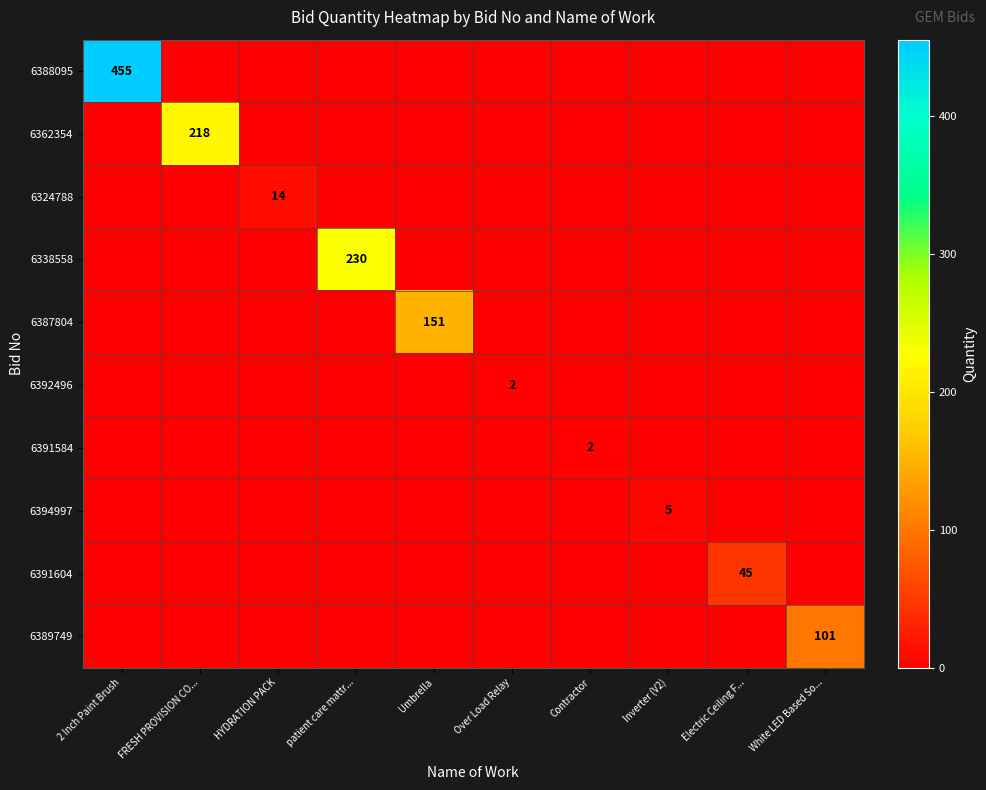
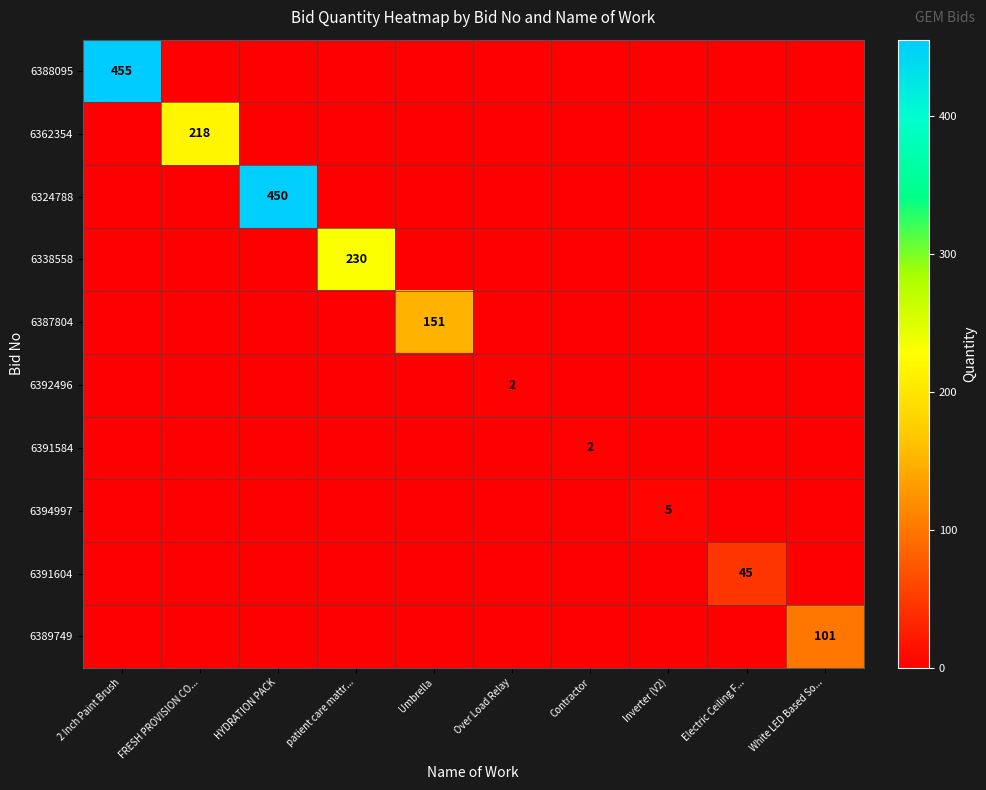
6324788, HYDRATION PACK: 14 -> 450
